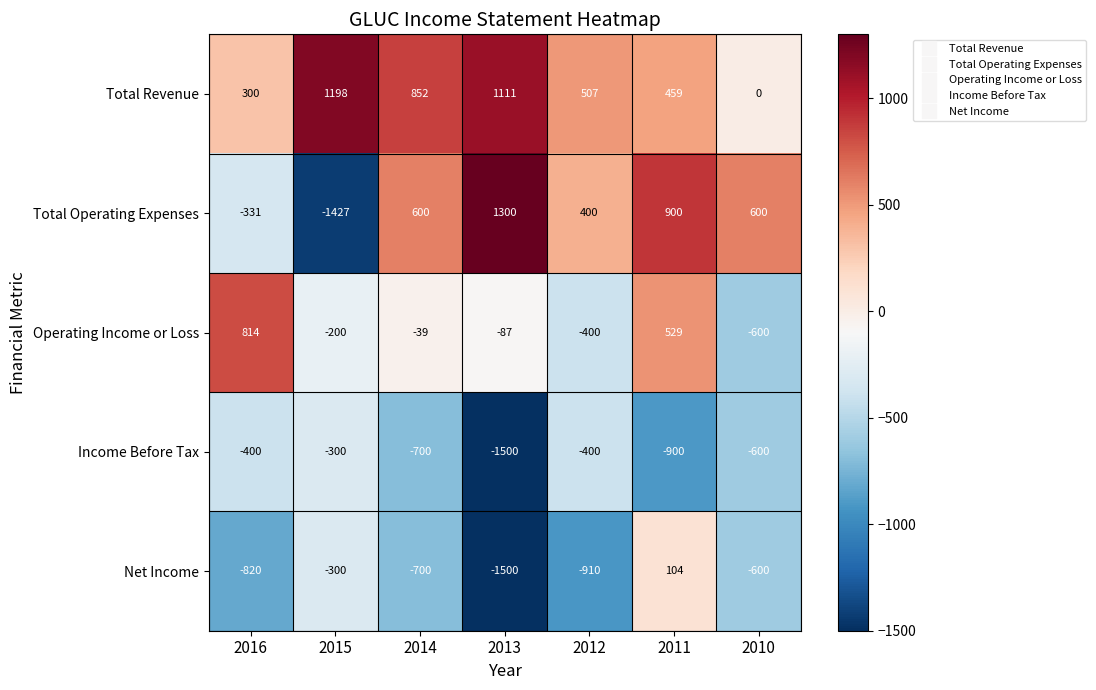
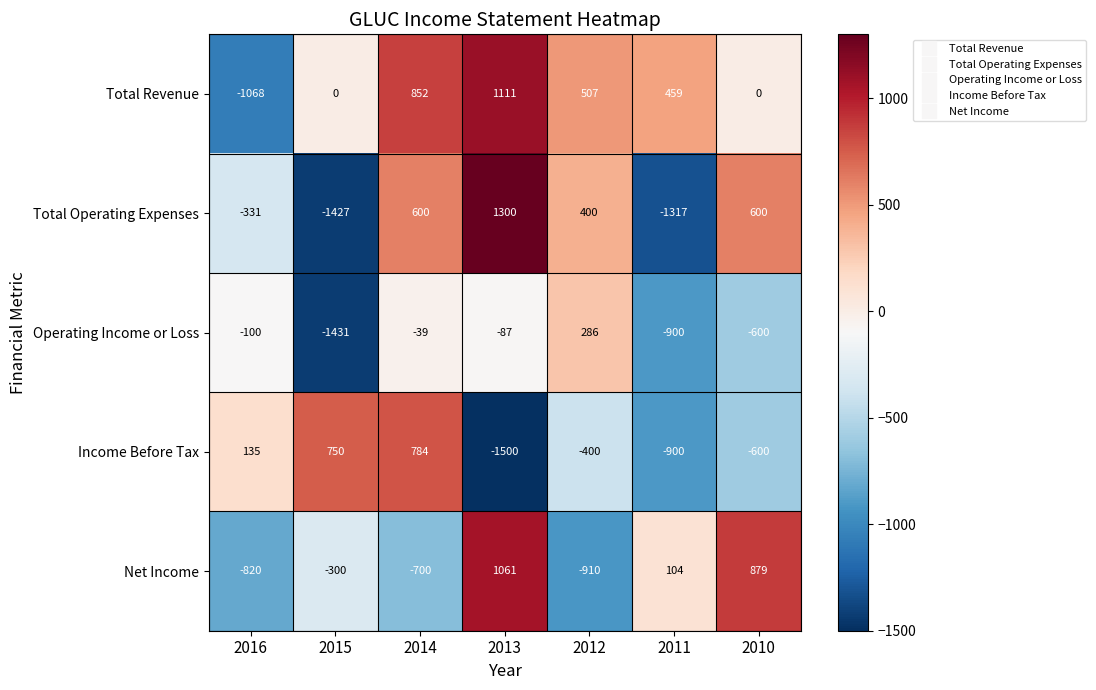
Total Revenue, 2016: 300 -> -1068
Total Revenue, 2015: 1198 -> 0
Total Operating Expenses, 2011: 900 -> -1317
Operating Income or Loss, 2016: 814 -> -100
Operating Income or Loss, 2015: -200 -> -1431
Operating Income or Loss, 2012: -400 -> 286
Operating Income or Loss, 2011: 529 -> -900
Income Before Tax, 2016: -400 -> 135
Income Before Tax, 2015: -300 -> 750
Income Before Tax, 2014: -700 -> 784
Net Income, 2013: -1500 -> 1061
Net Income, 2010: -600 -> 879
